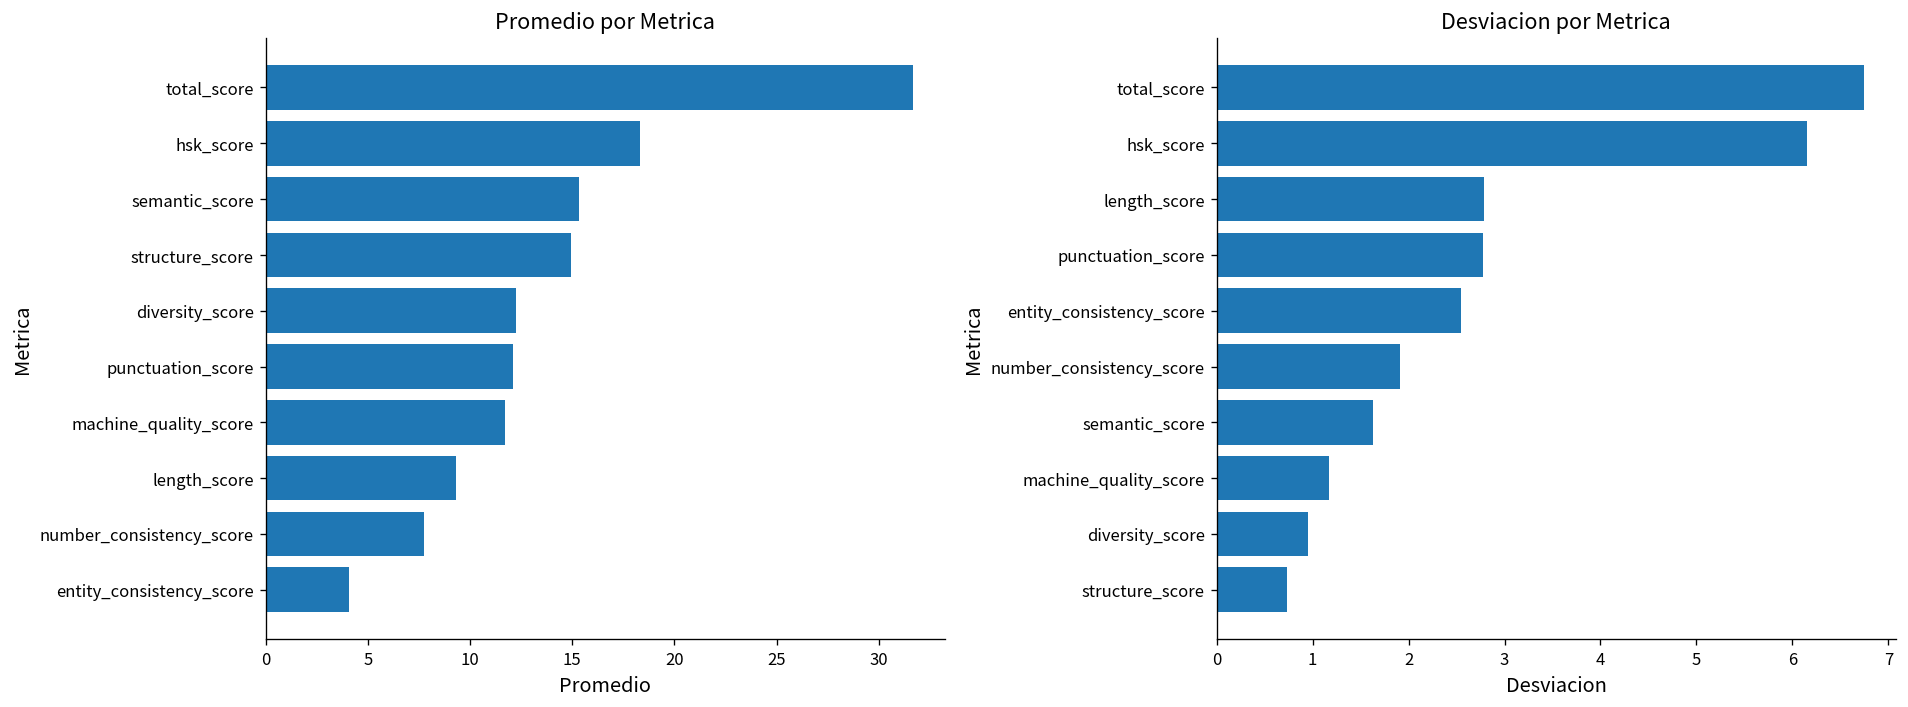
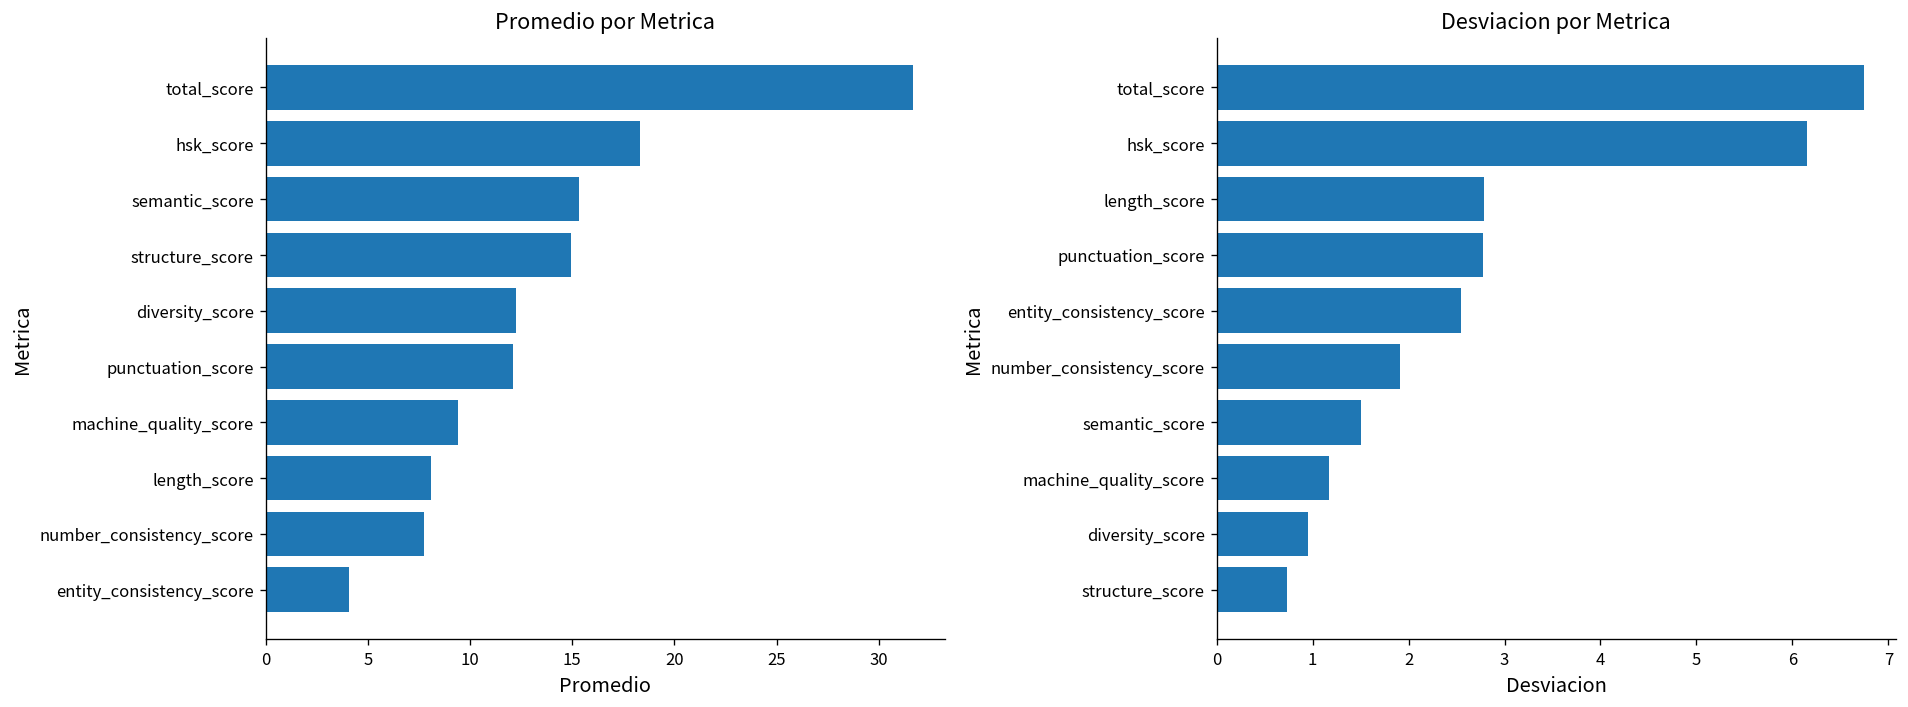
Promedio por Metrica, machine_quality_score: 11.7 -> 9.4
Promedio por Metrica, length_score: 9.3 -> 8.1
Desviacion por Metrica, semantic_score: 1.6 -> 1.5
